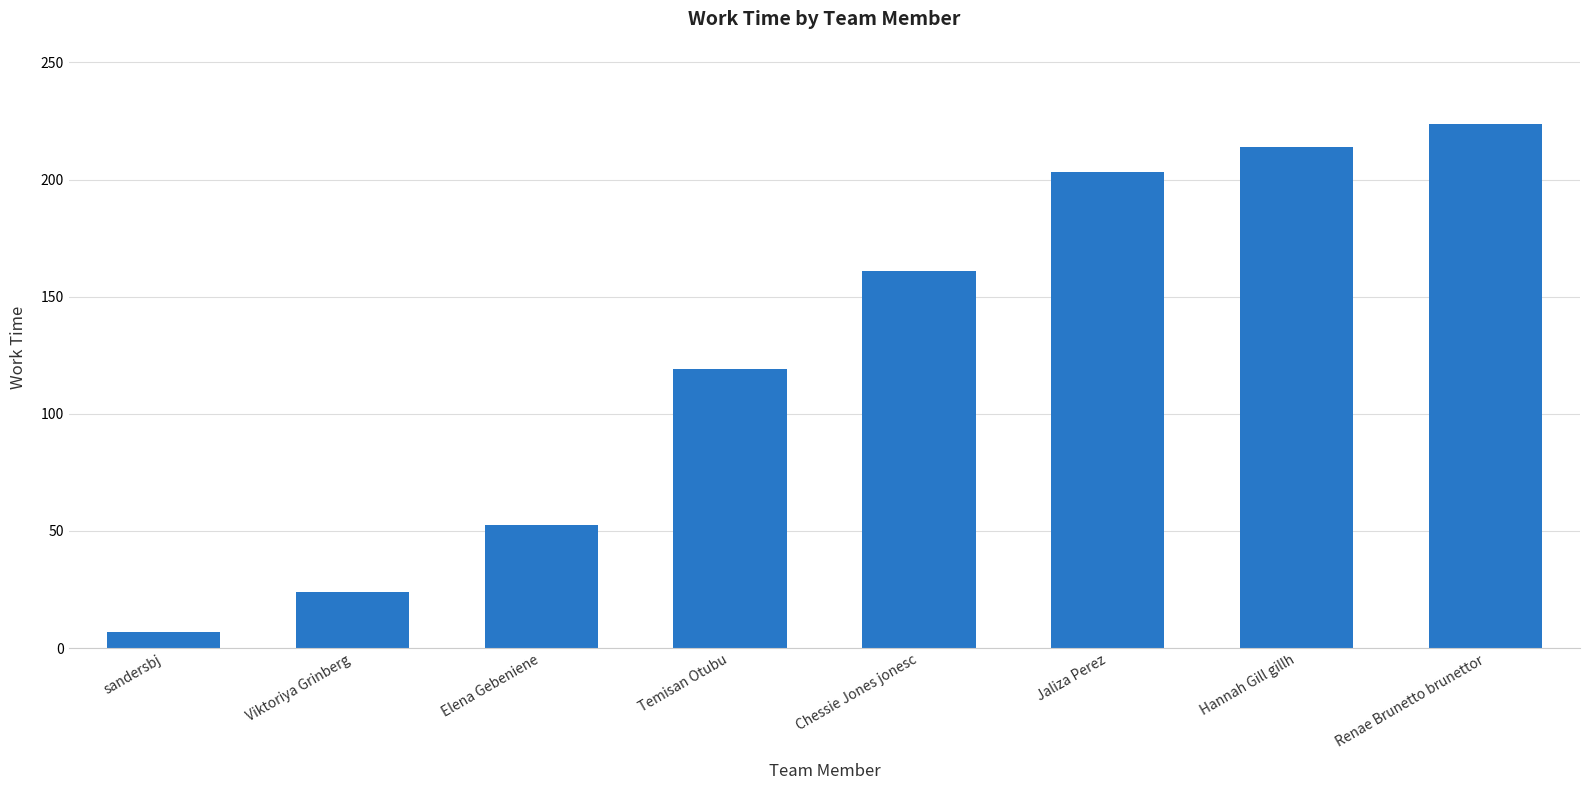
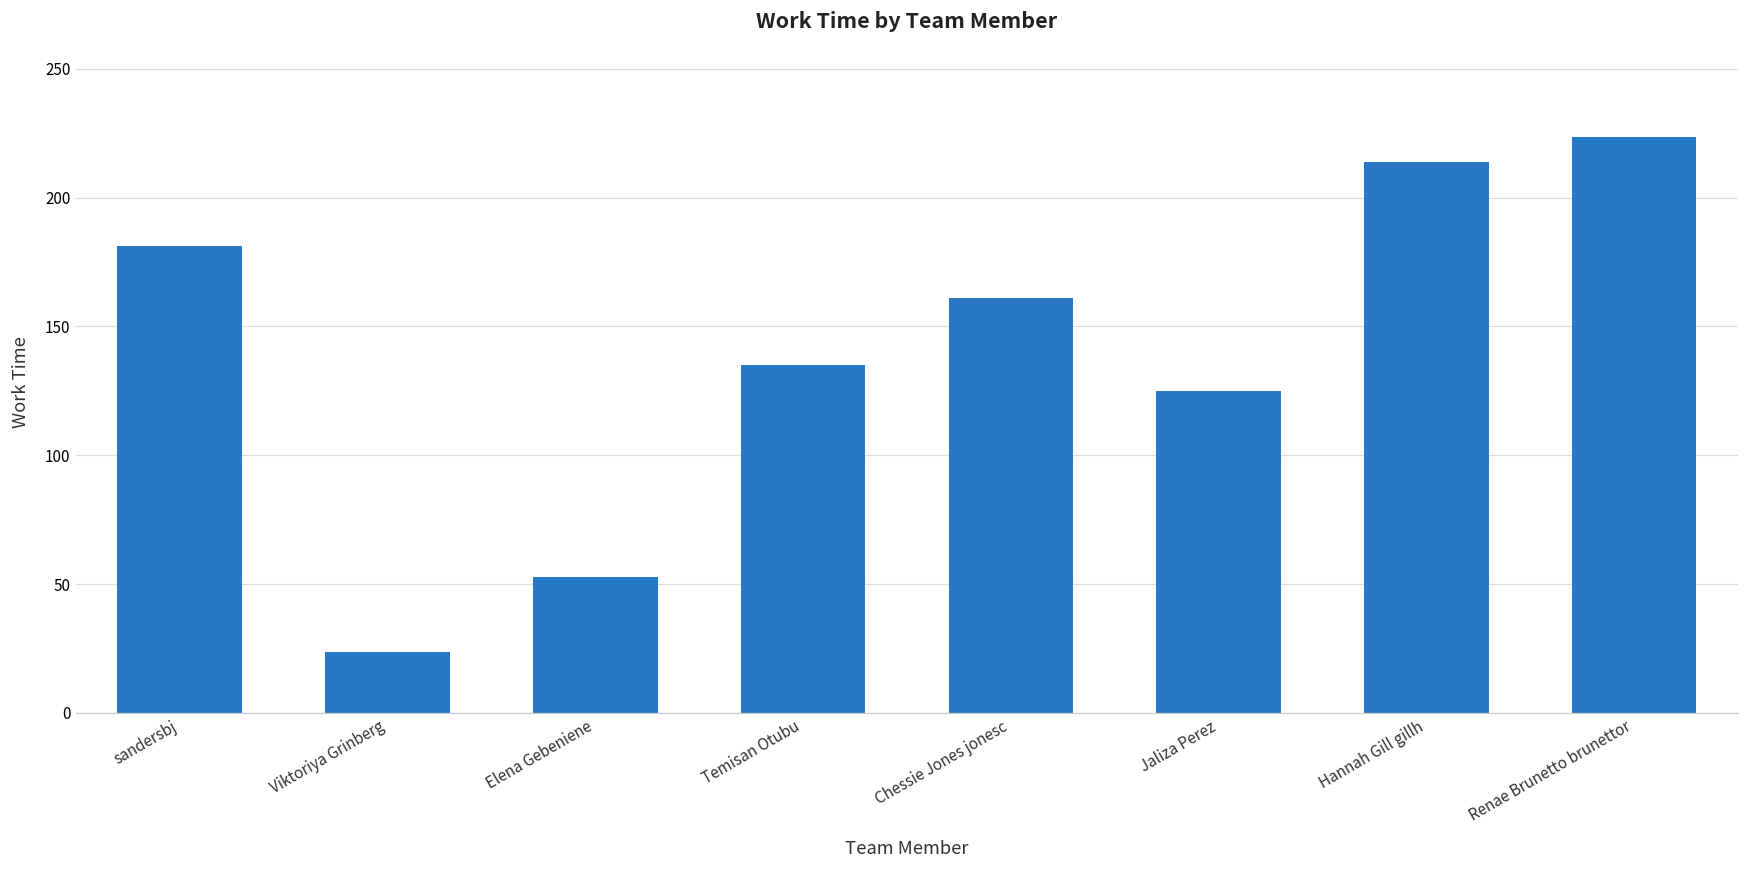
sandersbj: 7 -> 181
Temisan Otubu: 119 -> 135
Jaliza Perez: 203 -> 125
